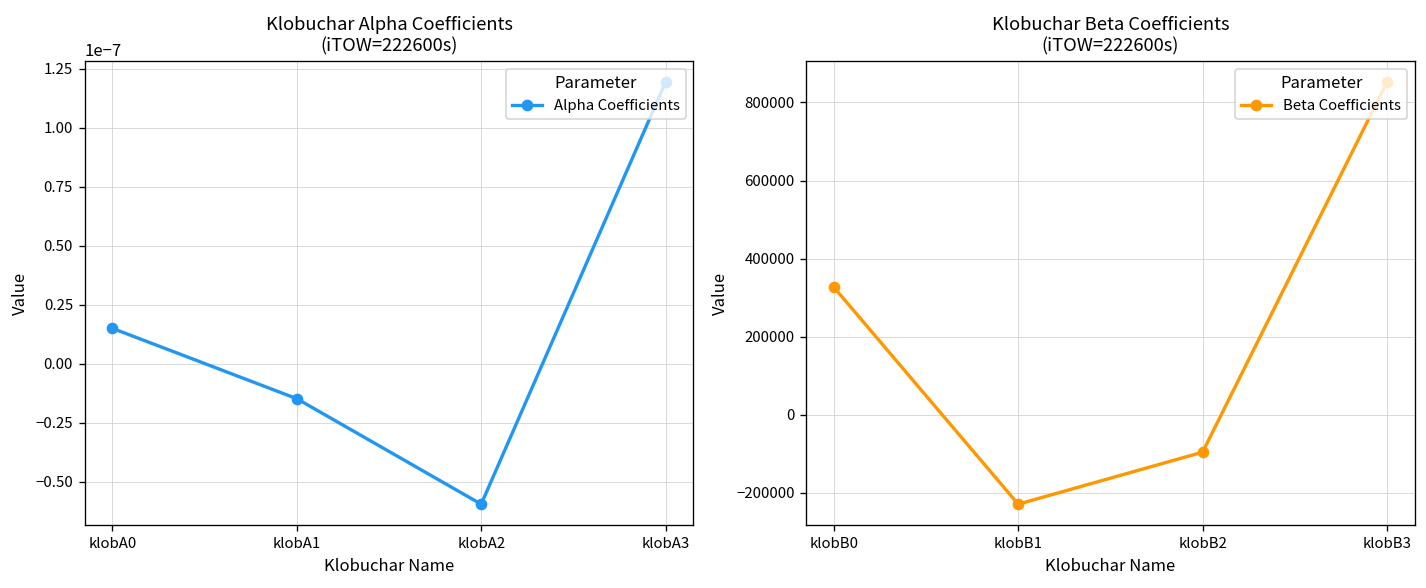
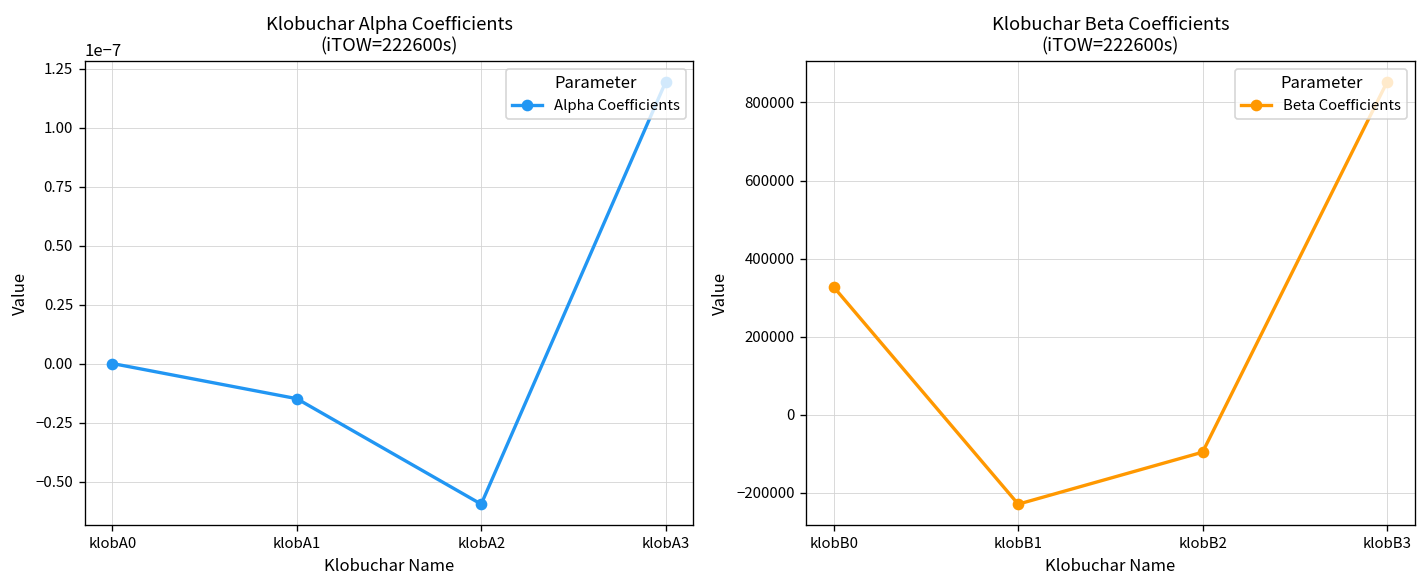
Klobuchar Alpha Coefficients (iTOW=222600s), klobA0: 0.00000001 -> 0.00000000
